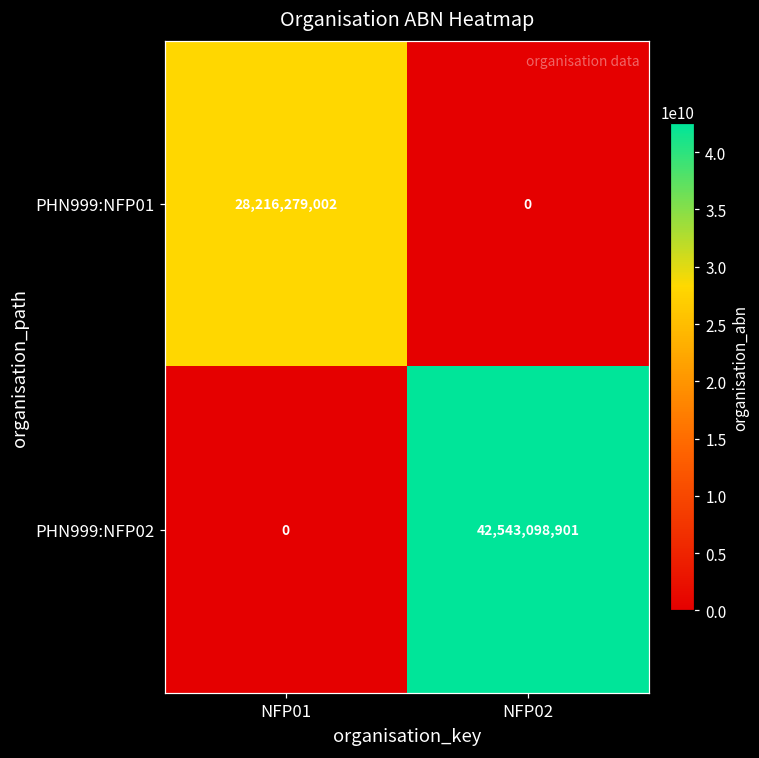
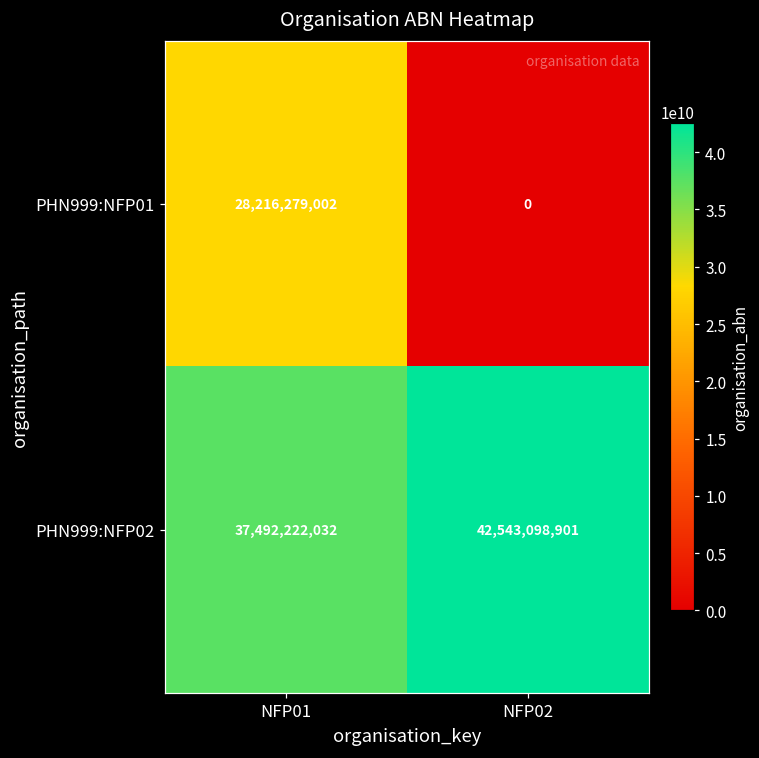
PHN999:NFP02, NFP01: 0 -> 37,492,222,032
